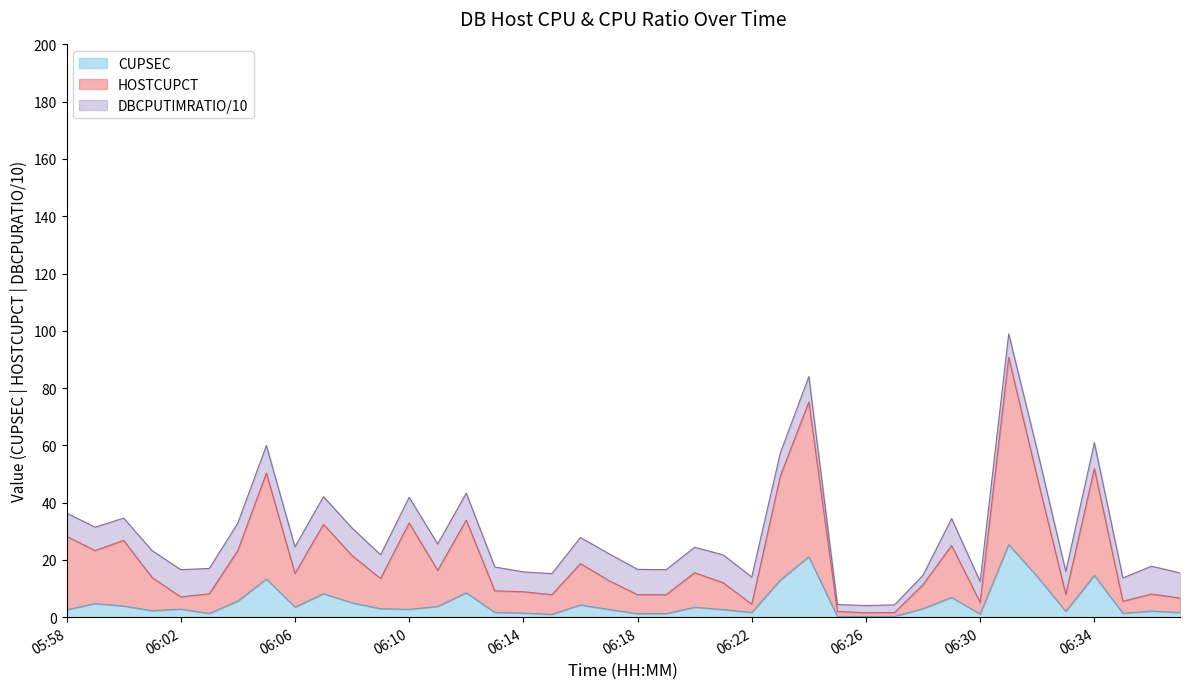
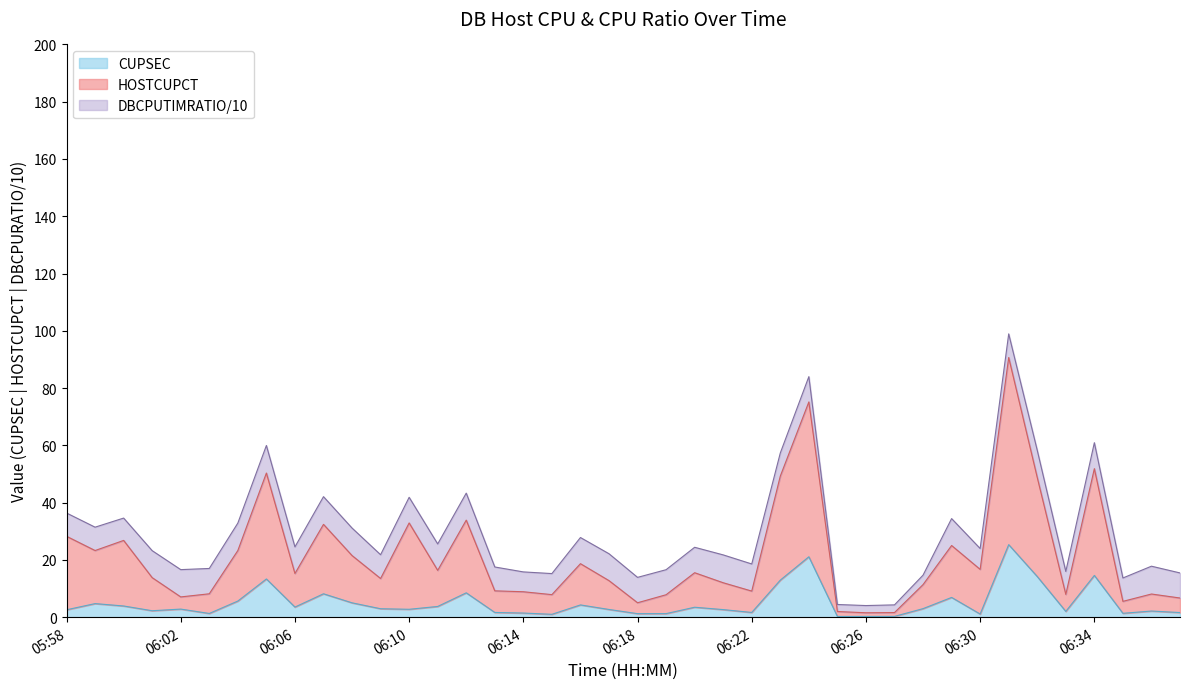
HOSTCUPCT, 06:18: 7 -> 4
HOSTCUPCT, 06:22: 3 -> 7
HOSTCUPCT, 06:30: 4 -> 16
